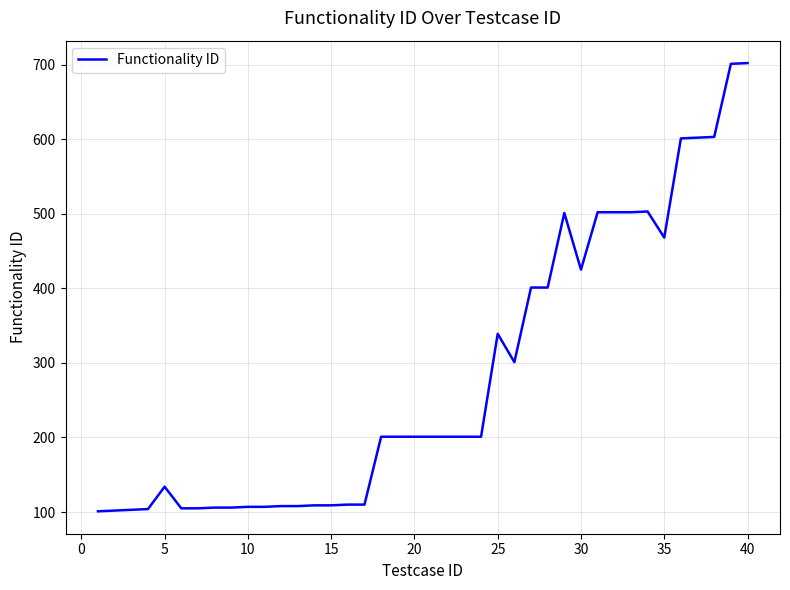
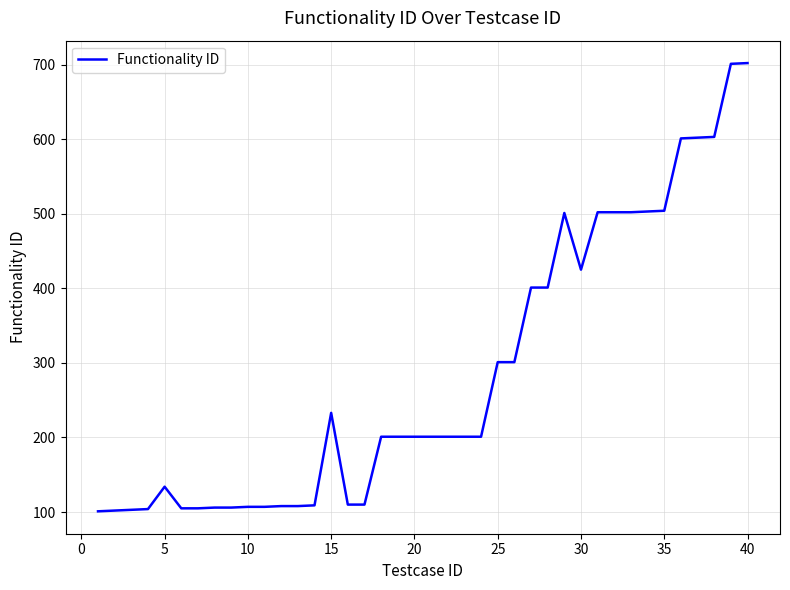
15: 110 -> 230
25: 340 -> 300
35: 470 -> 500
